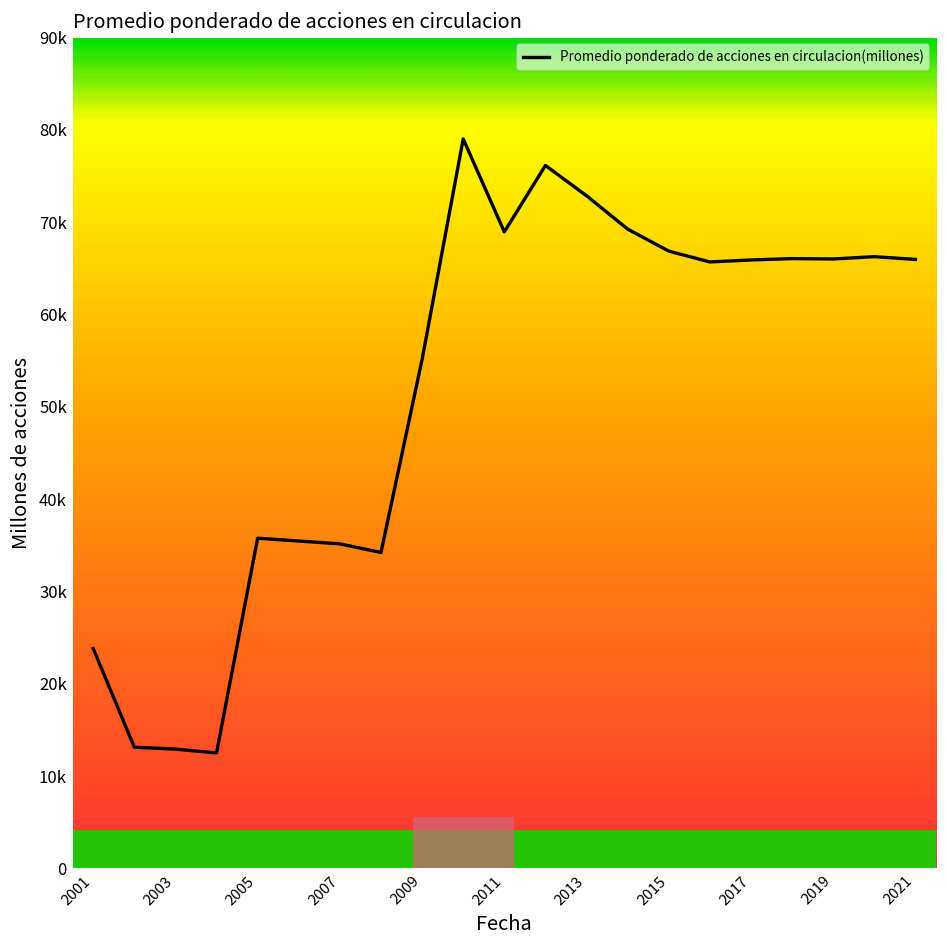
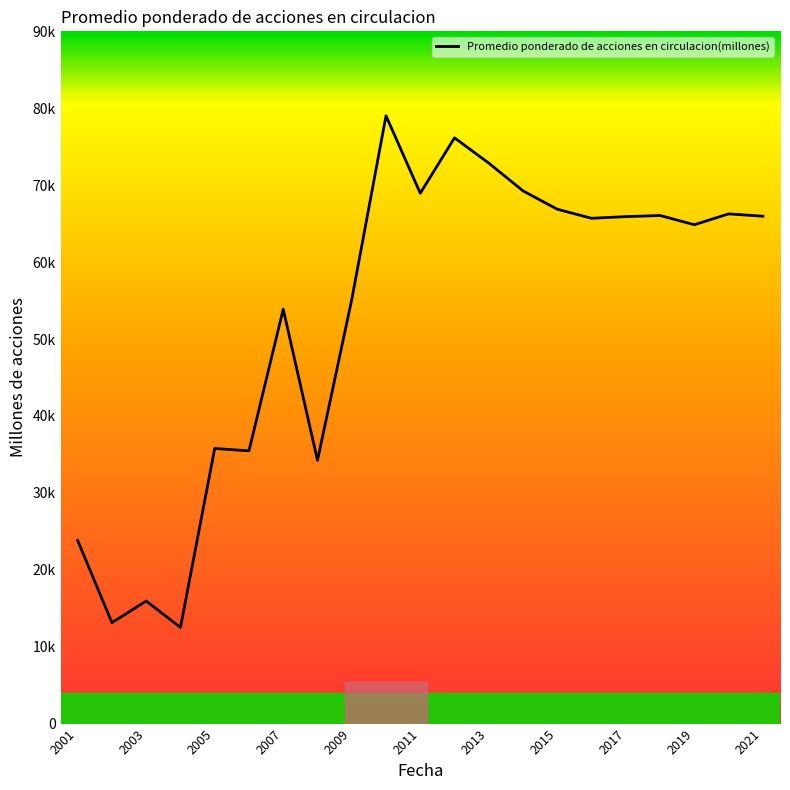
2003: 13000 -> 16000
2007: 35000 -> 54000
2019: 66000 -> 65000
